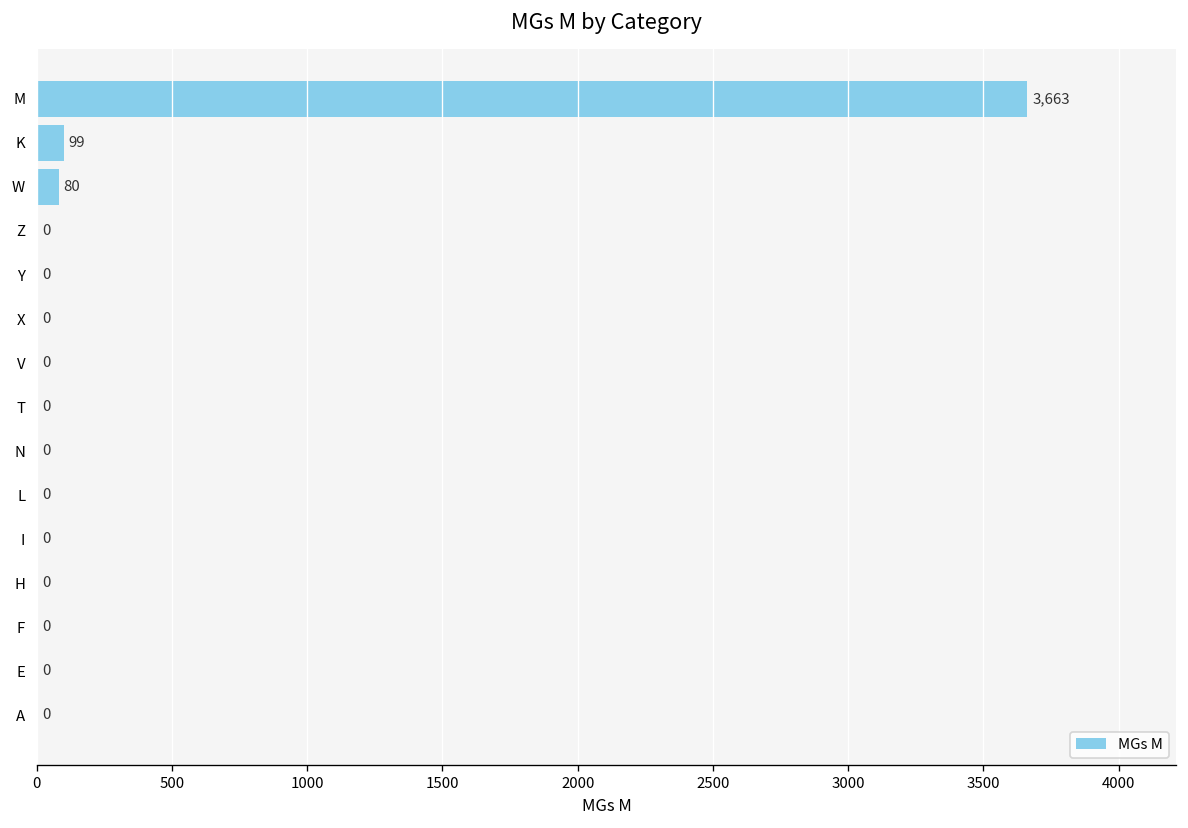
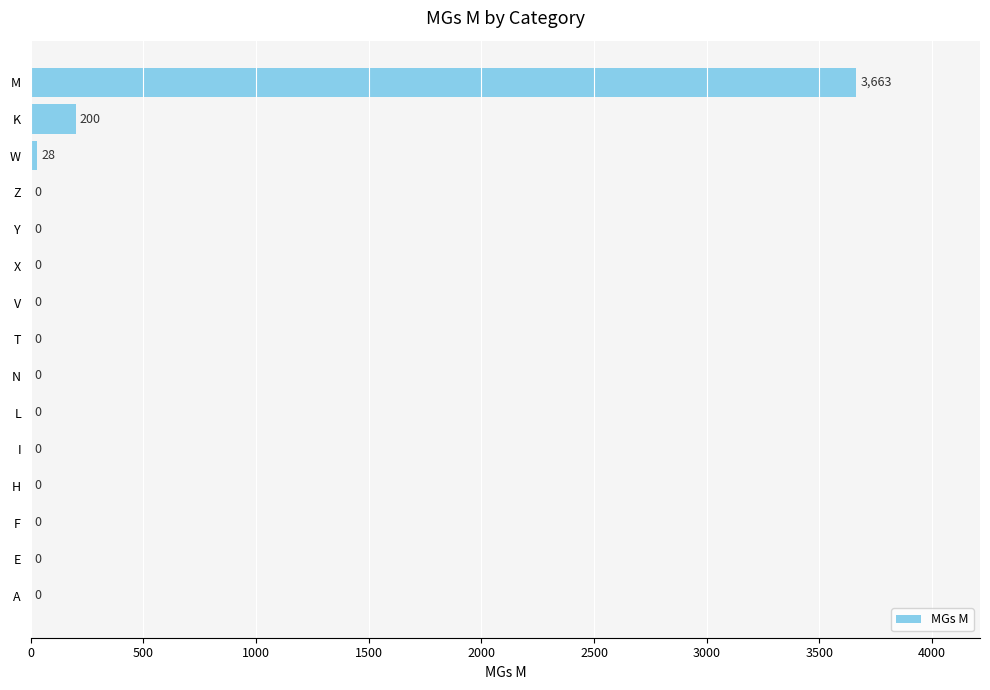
K: 99 -> 200
W: 80 -> 28
